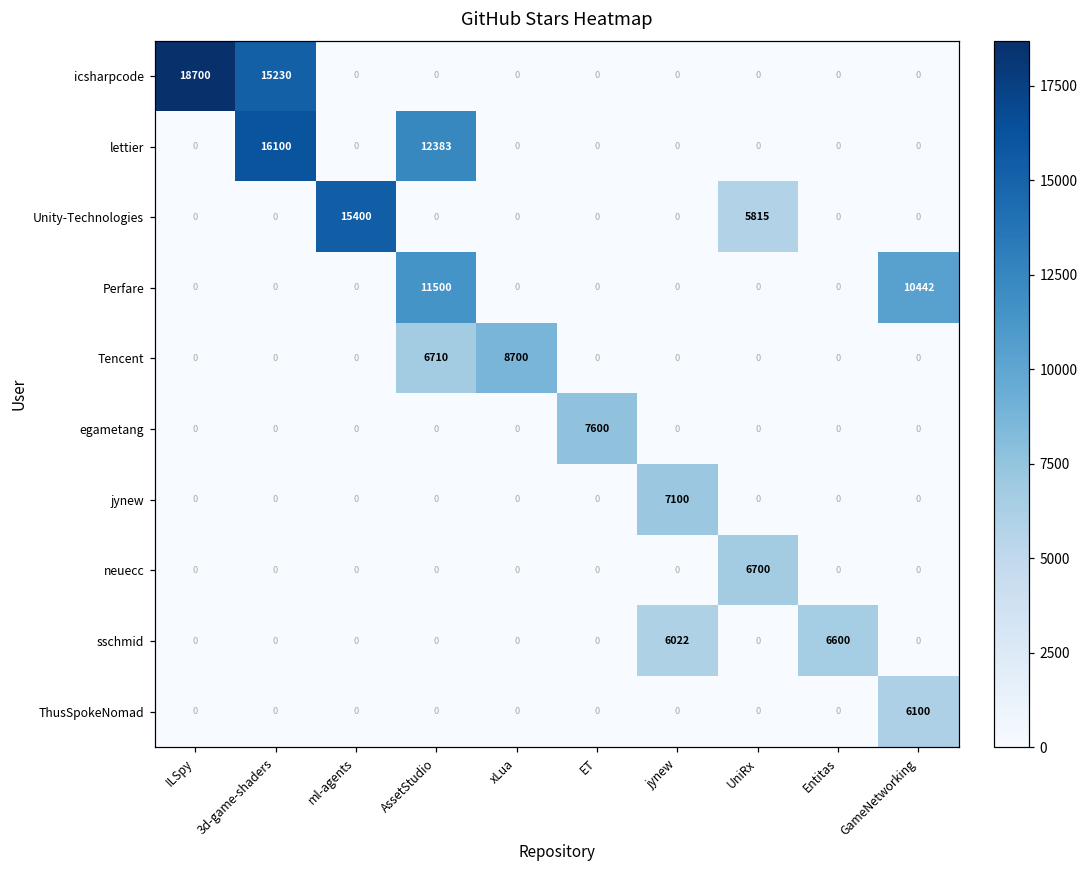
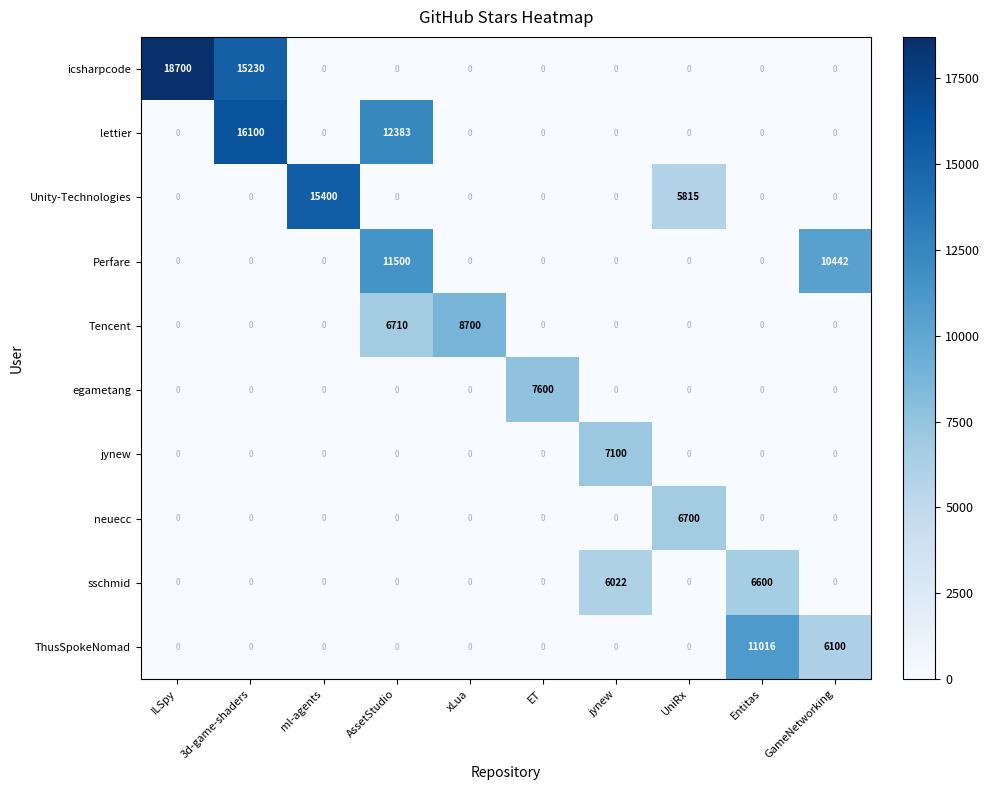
ThusSpokeNomad, Entitas: 0 -> 11016
